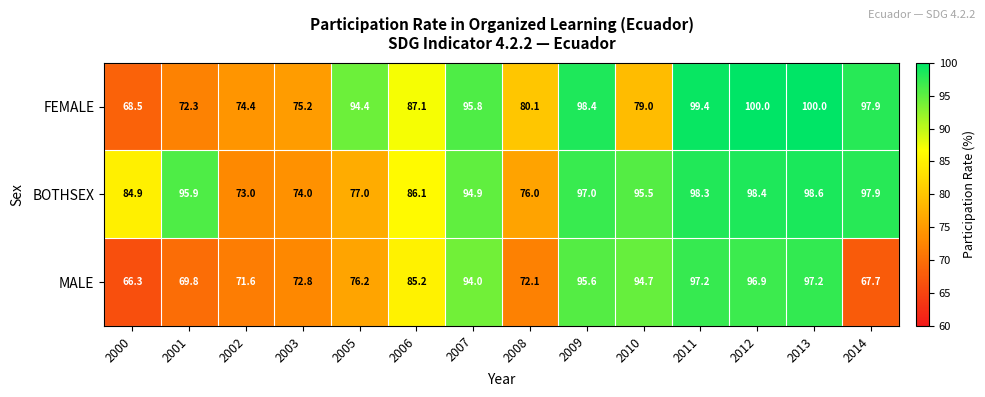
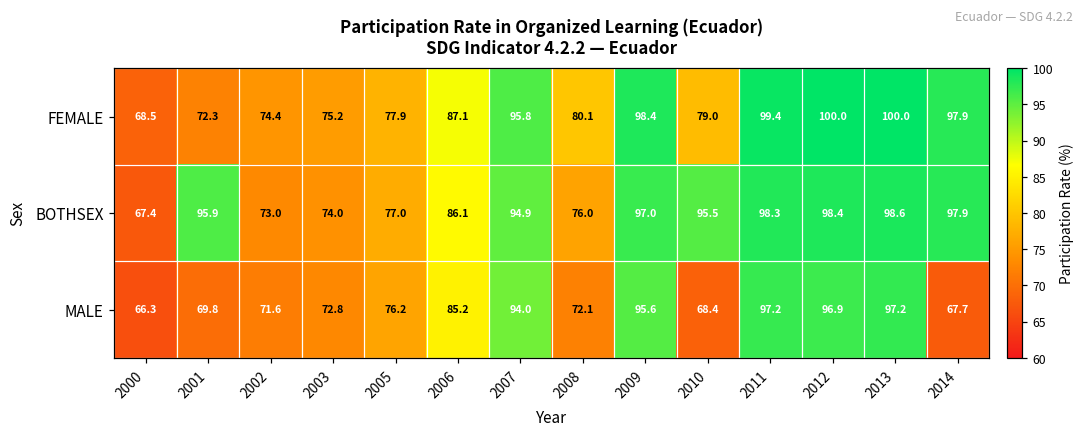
FEMALE, 2005: 94.4 -> 77.9
BOTHSEX, 2000: 84.9 -> 67.4
MALE, 2010: 94.7 -> 68.4
